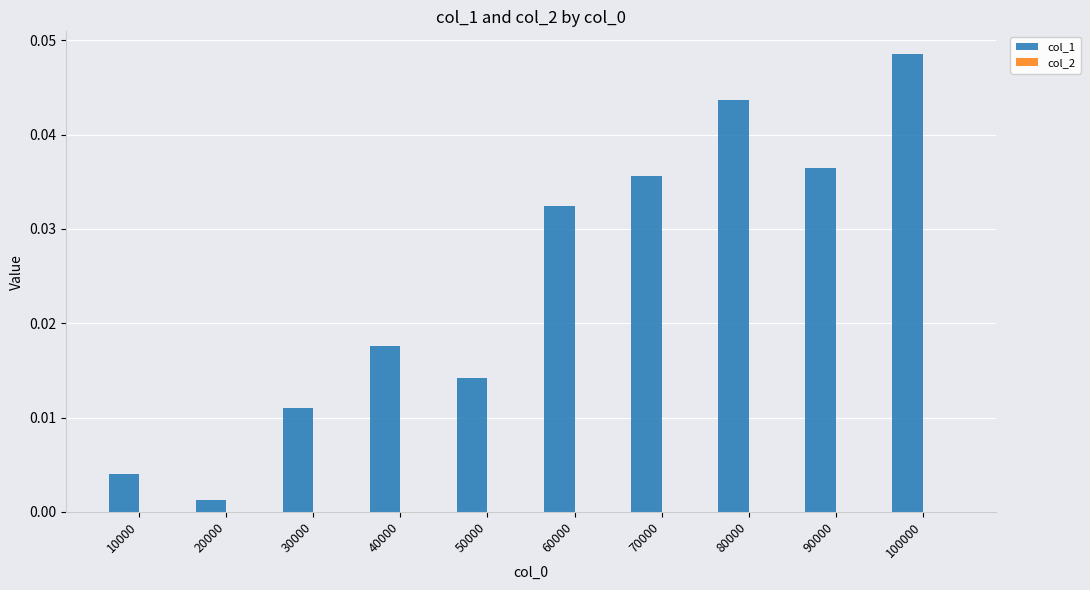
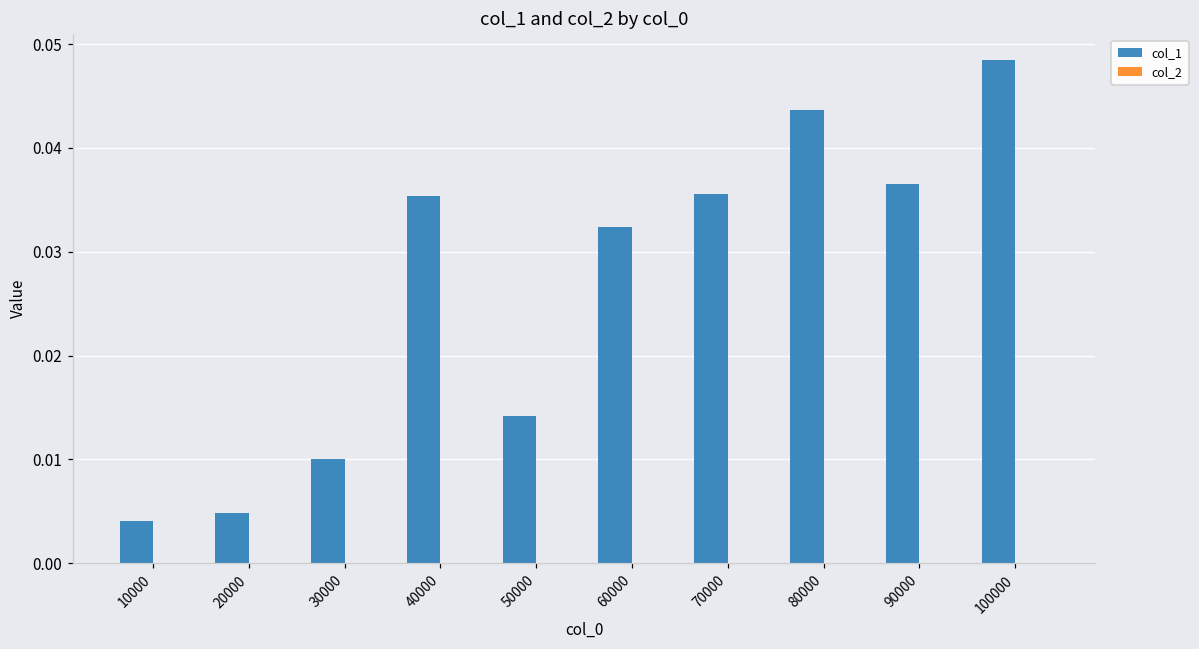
col_1, 20000: 0.001 -> 0.005
col_1, 30000: 0.011 -> 0.010
col_1, 40000: 0.018 -> 0.035
